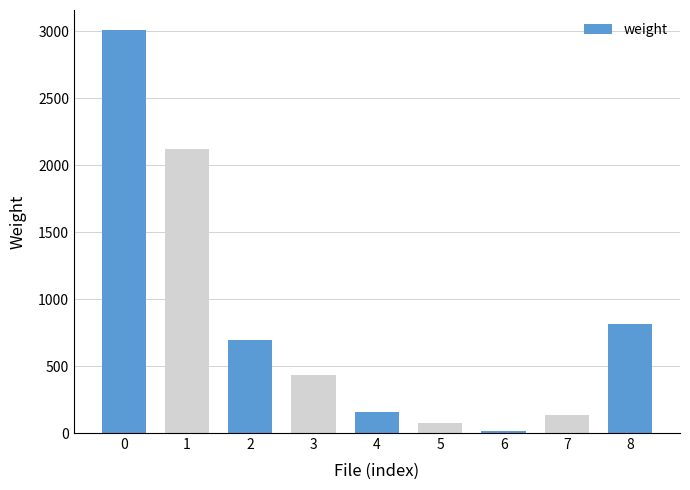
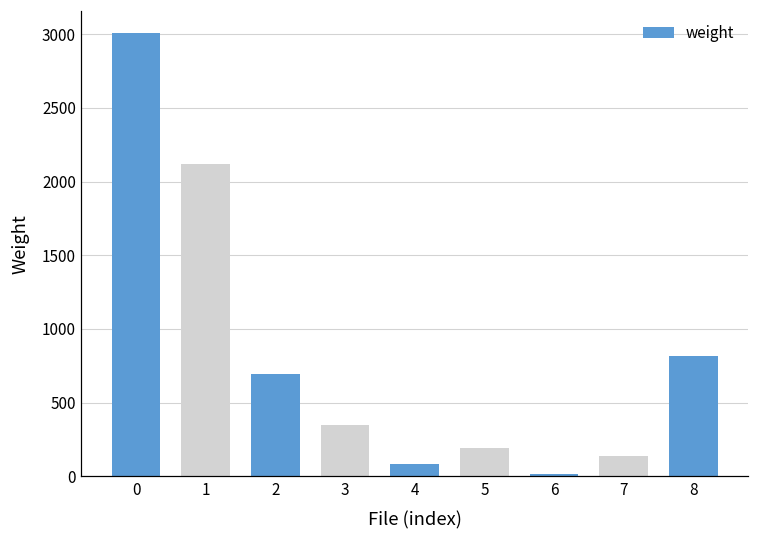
3: 440 -> 350
4: 160 -> 90
5: 80 -> 190
